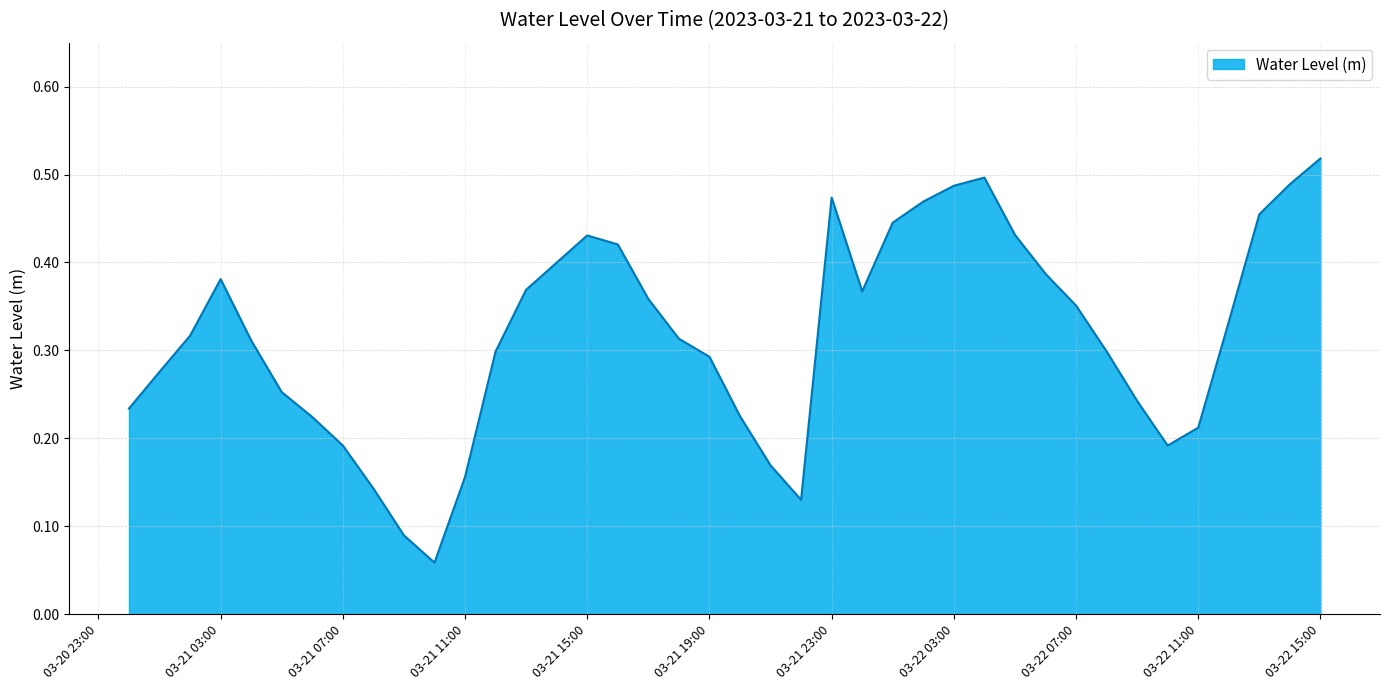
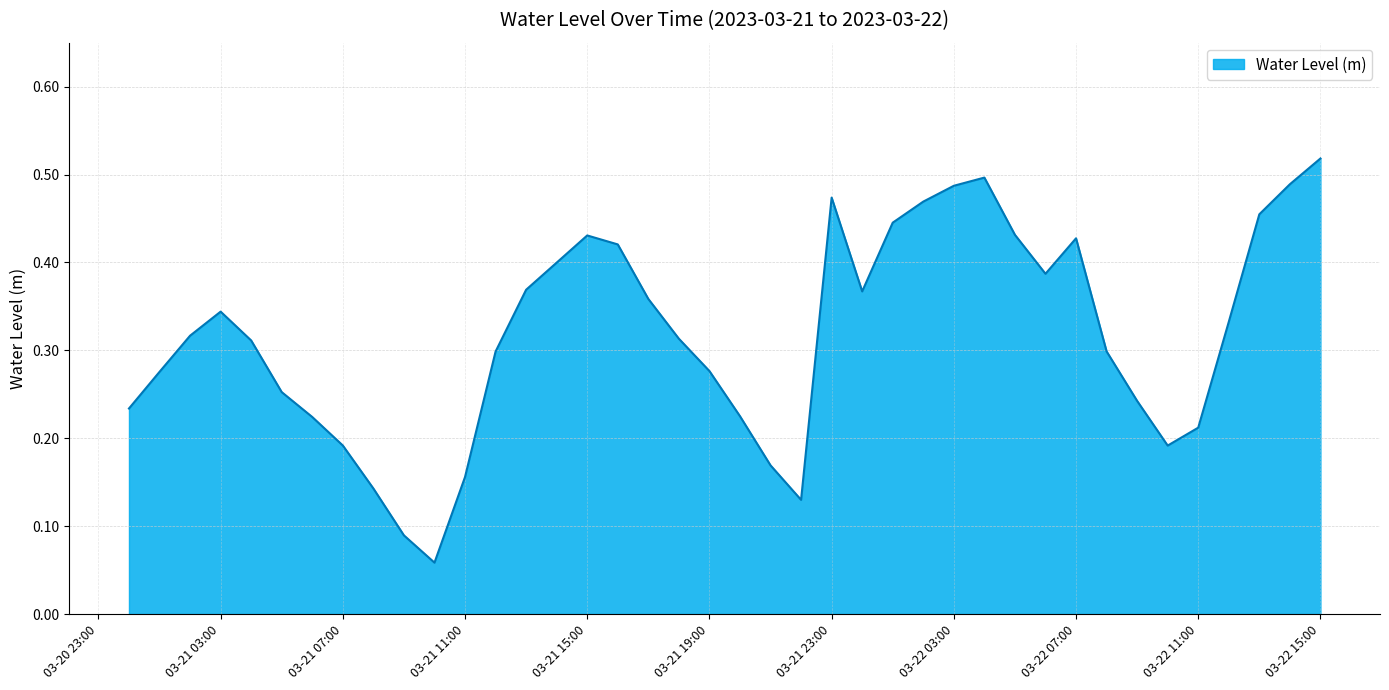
03-21 03:00: 0.38 -> 0.34
03-21 19:00: 0.29 -> 0.28
03-22 07:00: 0.35 -> 0.43
